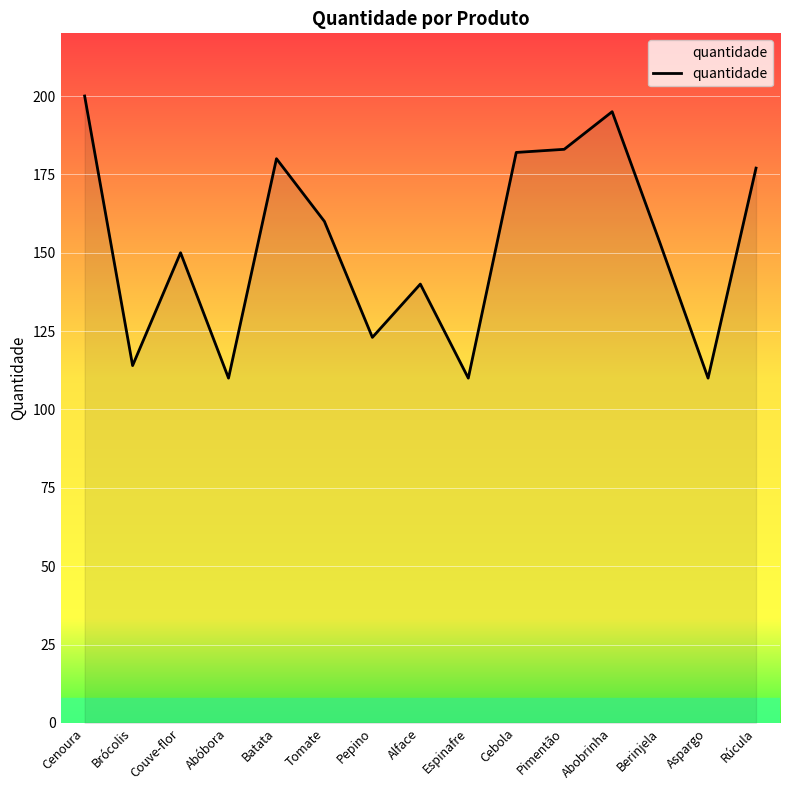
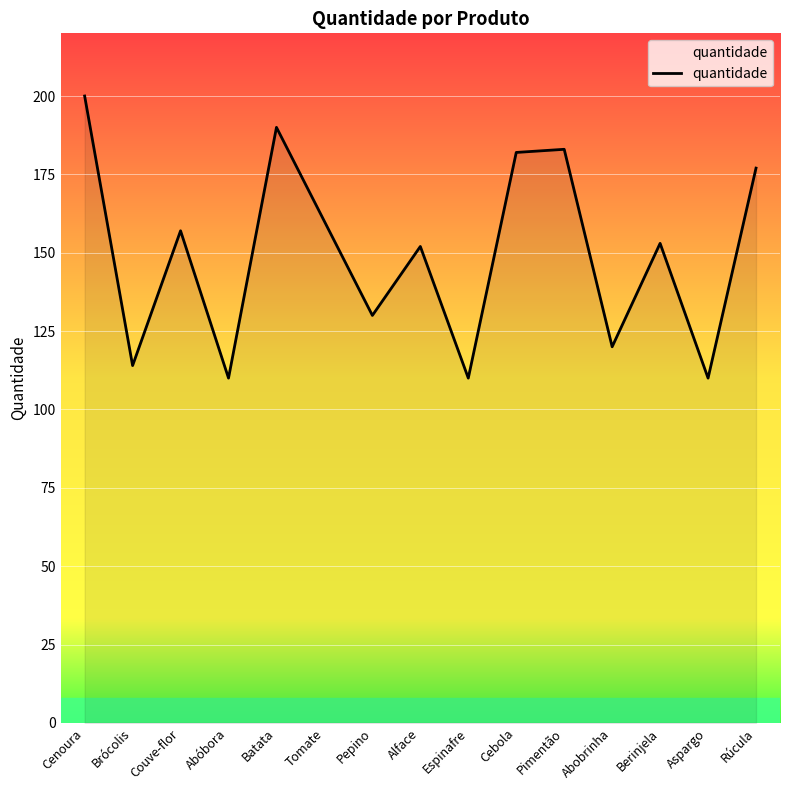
Couve-flor: 150 -> 157
Batata: 180 -> 190
Pepino: 123 -> 130
Alface: 140 -> 152
Abobrinha: 195 -> 120
